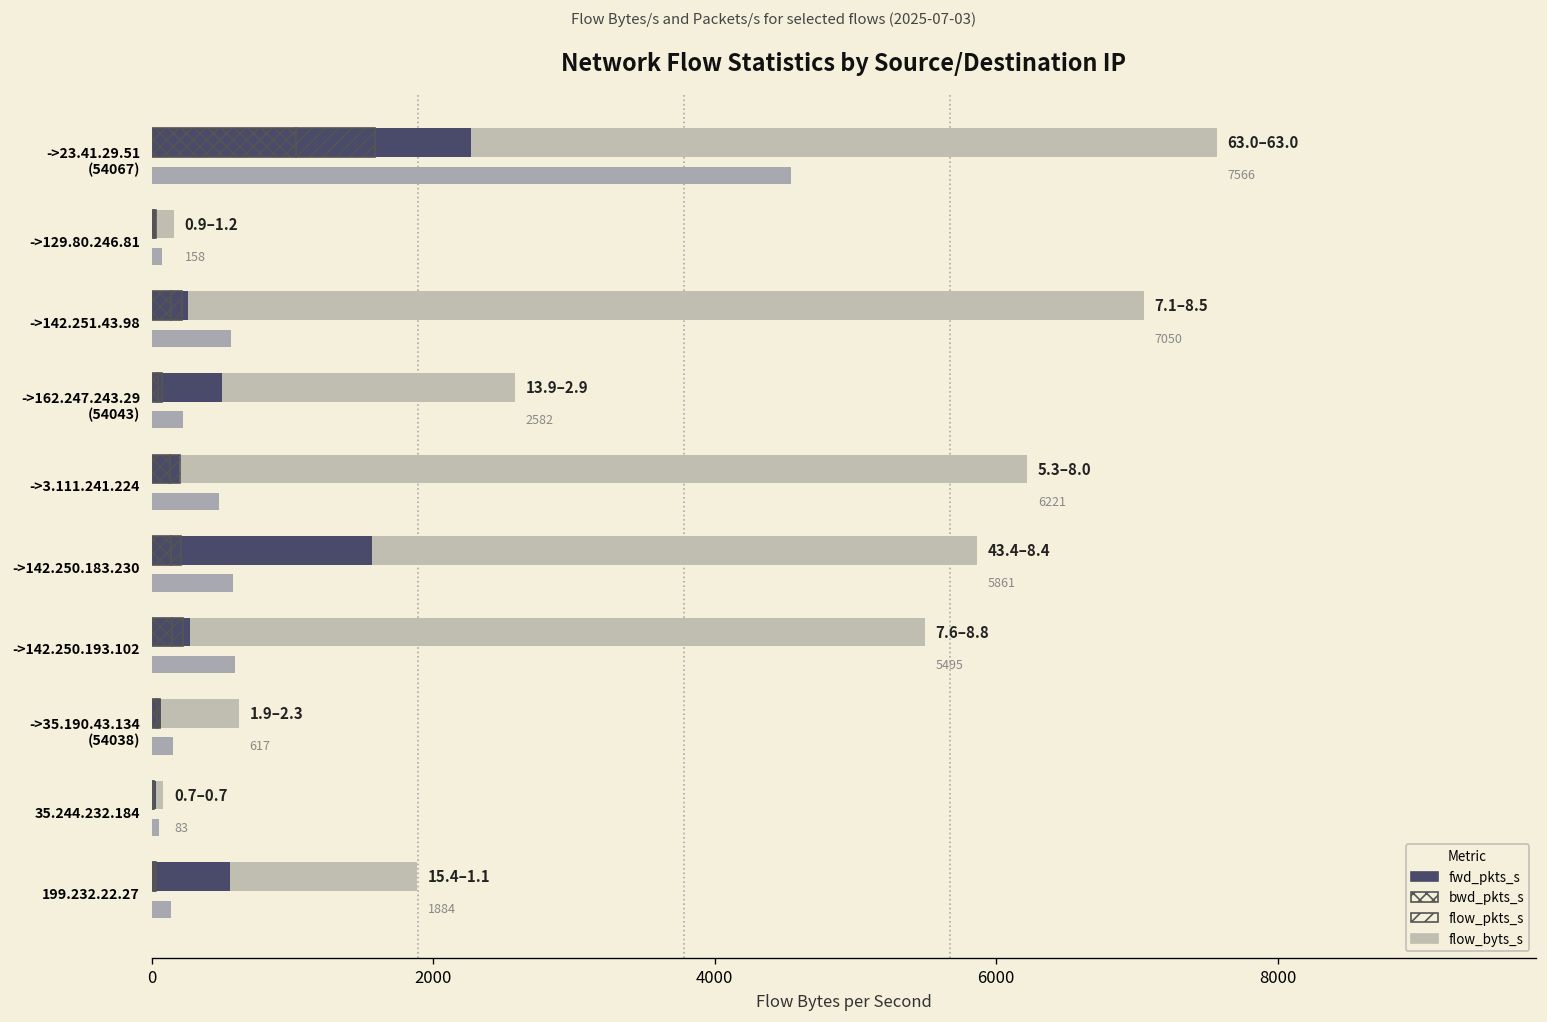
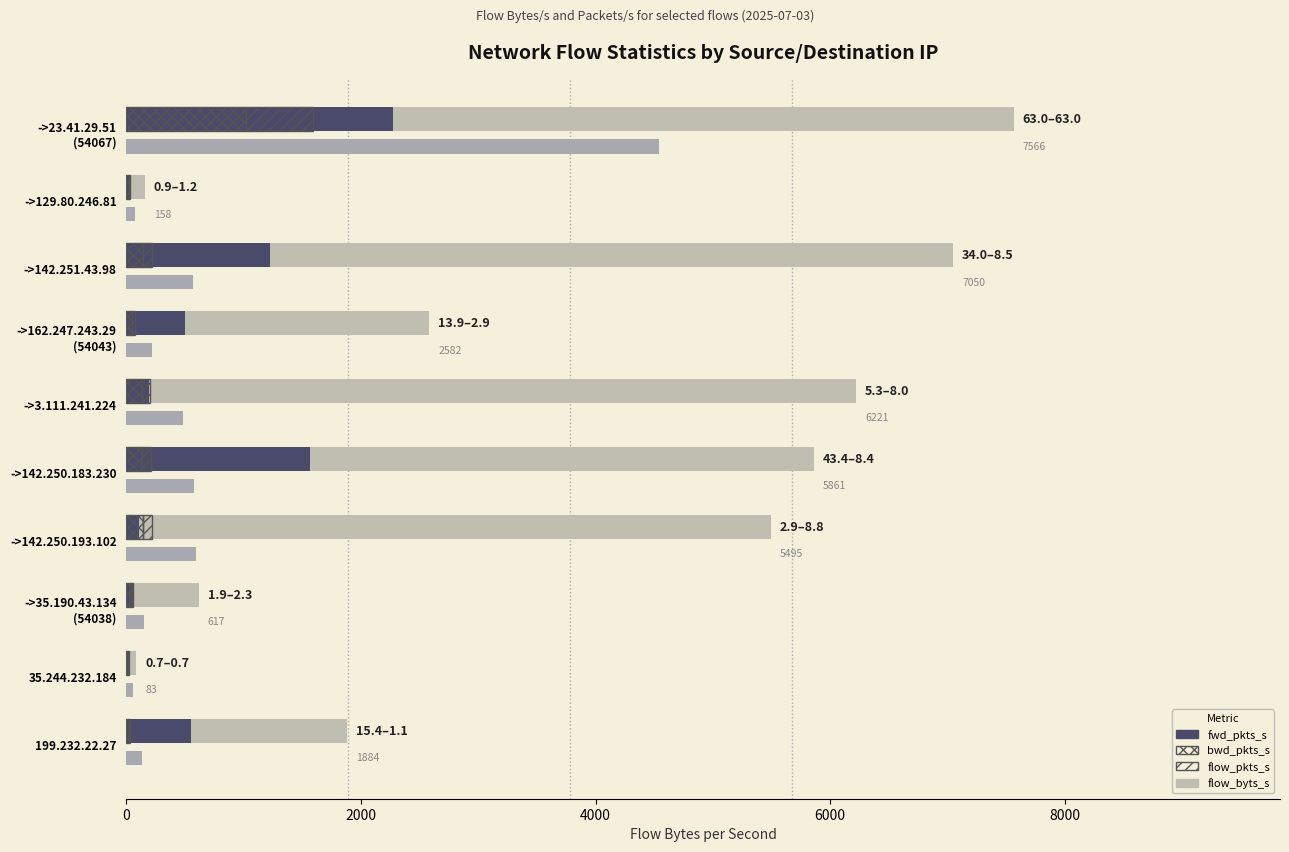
fwd_pkts_s, ->142.251.43.98: 7.1 -> 34.0
fwd_pkts_s, ->142.250.193.102: 7.6 -> 2.9
